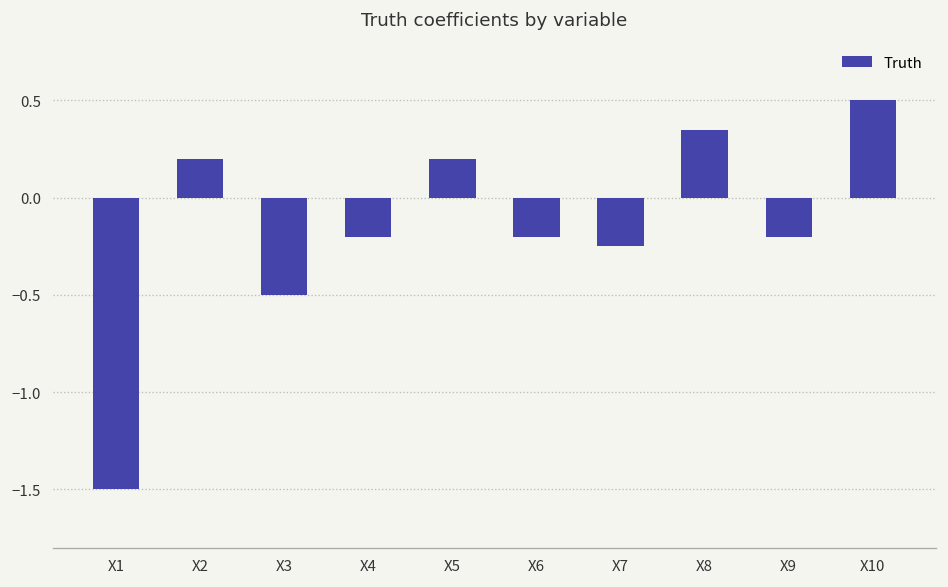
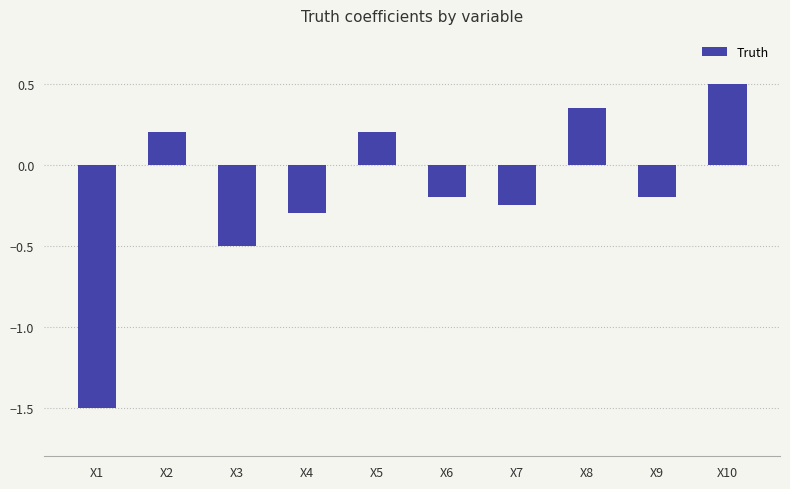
X4: -0.2 -> -0.3
